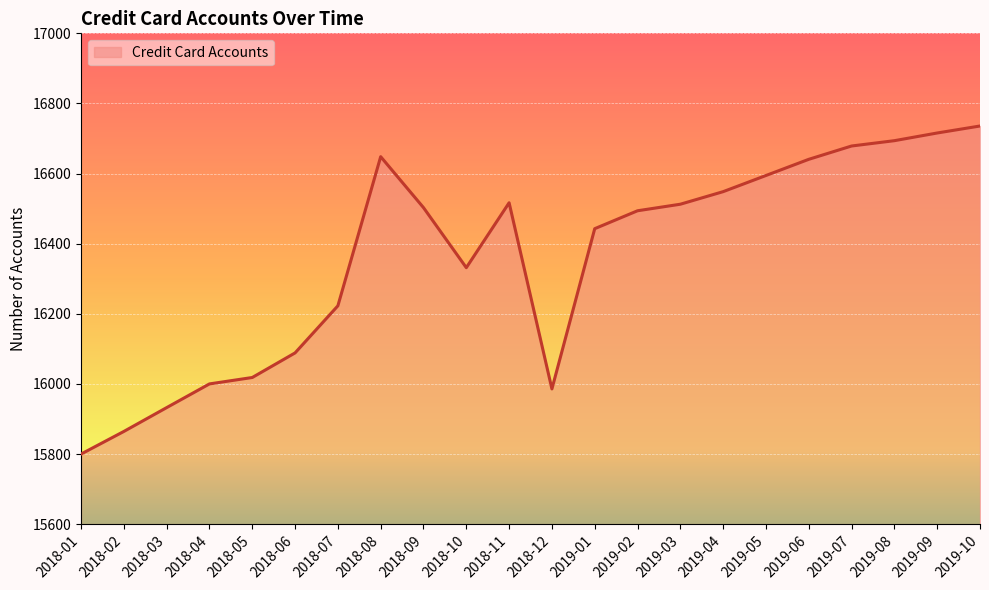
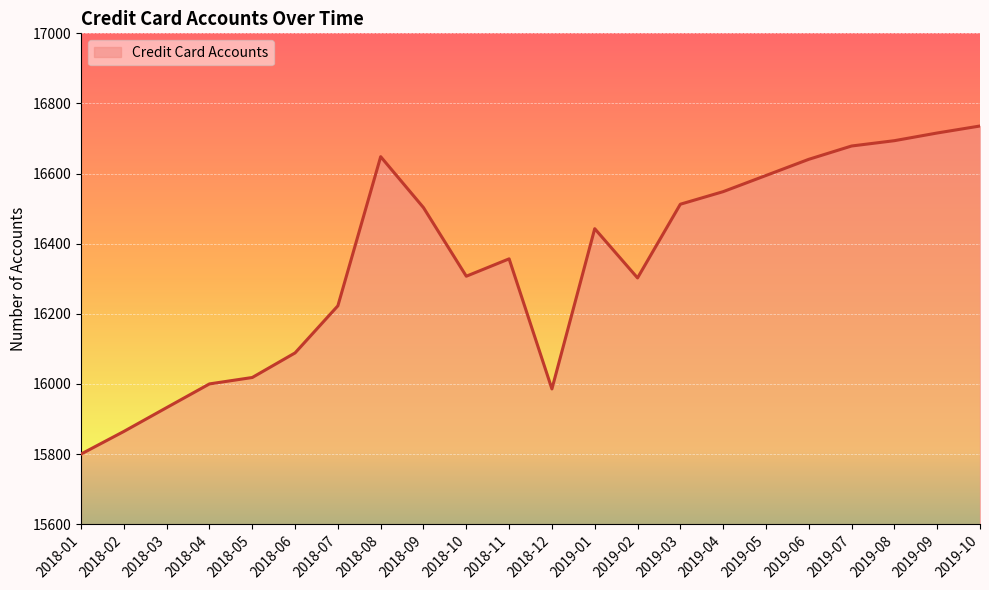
2018-10: 16330 -> 16310
2018-11: 16520 -> 16360
2019-02: 16490 -> 16300
